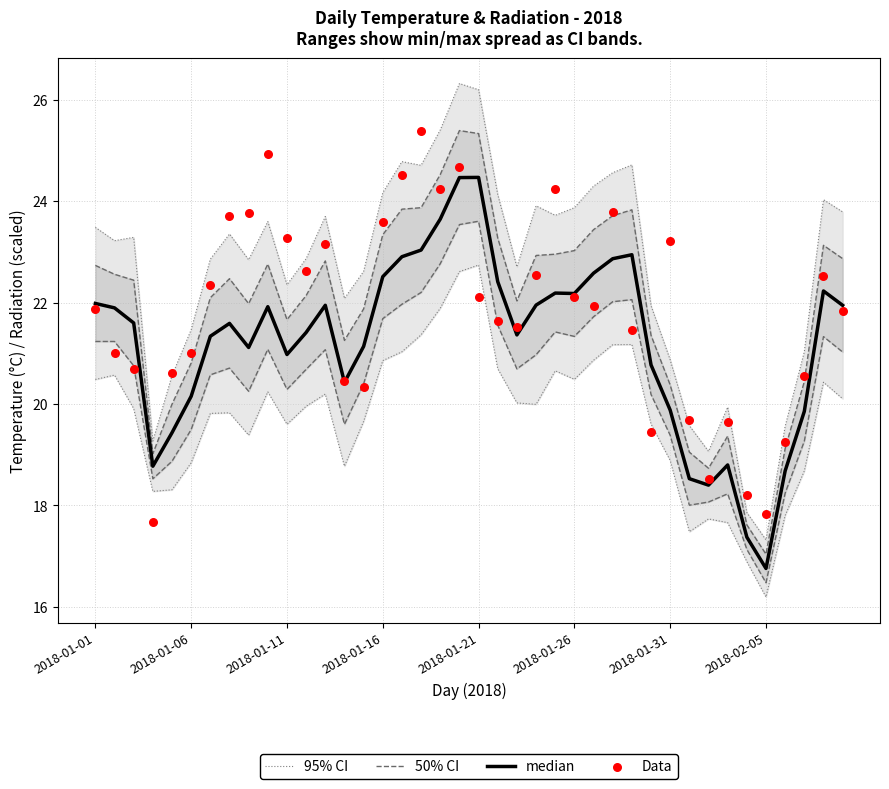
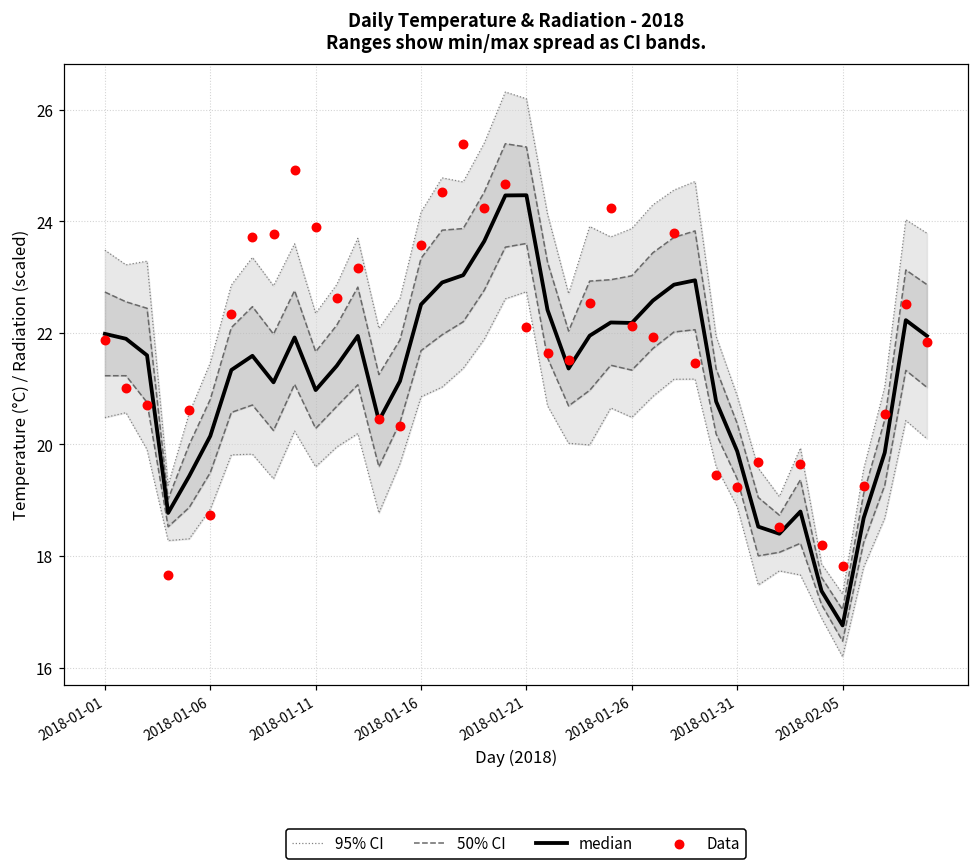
Data, 2018-01-06: 21.0 -> 18.7
Data, 2018-01-11: 23.3 -> 23.9
Data, 2018-01-31: 23.2 -> 19.2
